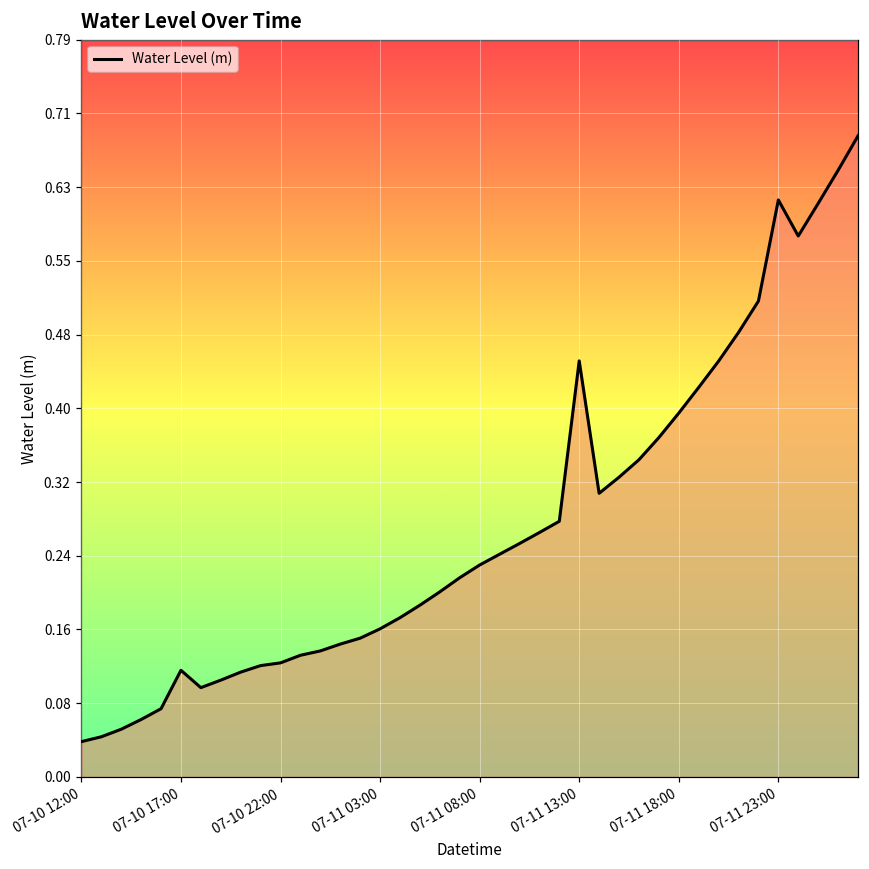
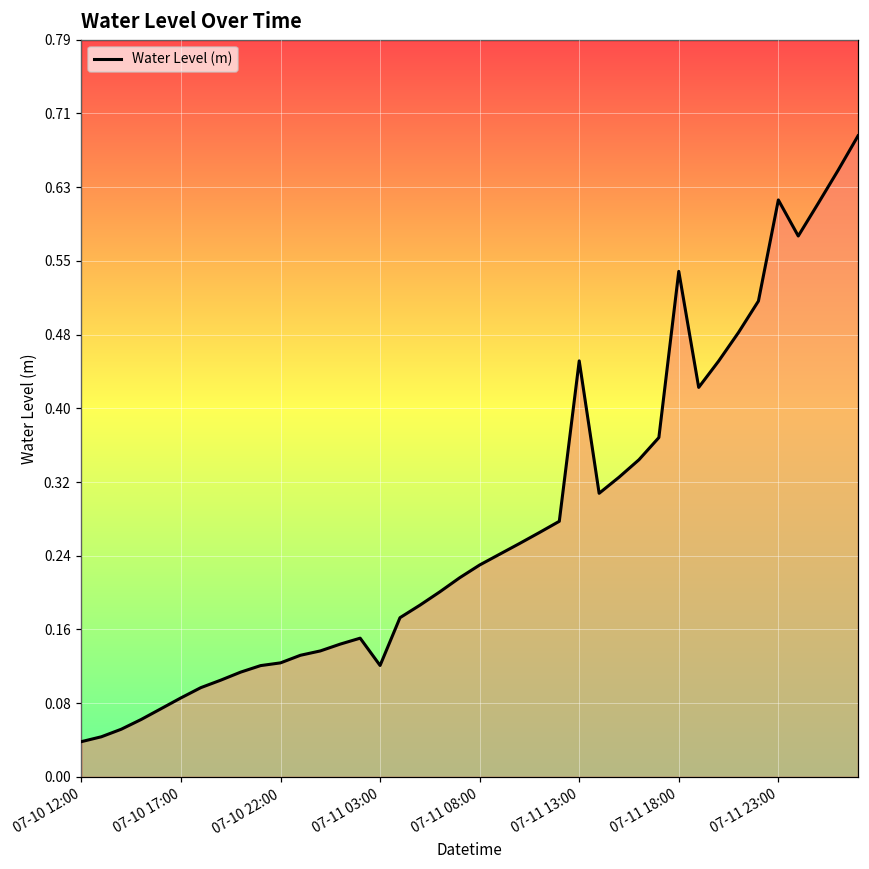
07-10 17:00: 0.11 -> 0.08
07-11 03:00: 0.16 -> 0.12
07-11 18:00: 0.39 -> 0.54
